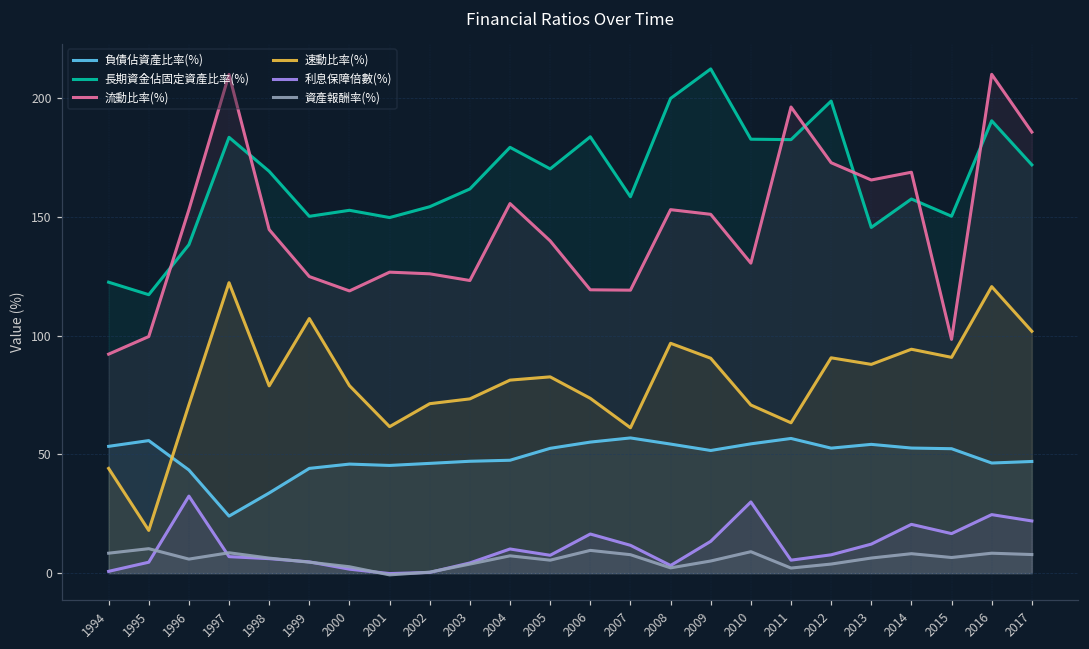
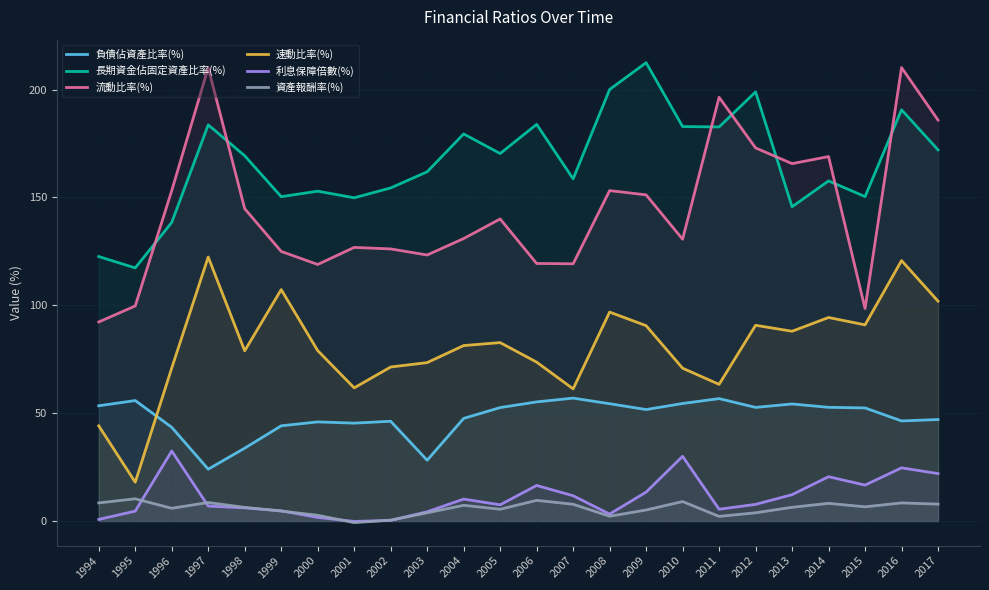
負債佔資產比率(%), 2003: 47 -> 28
流動比率(%), 2004: 156 -> 131
